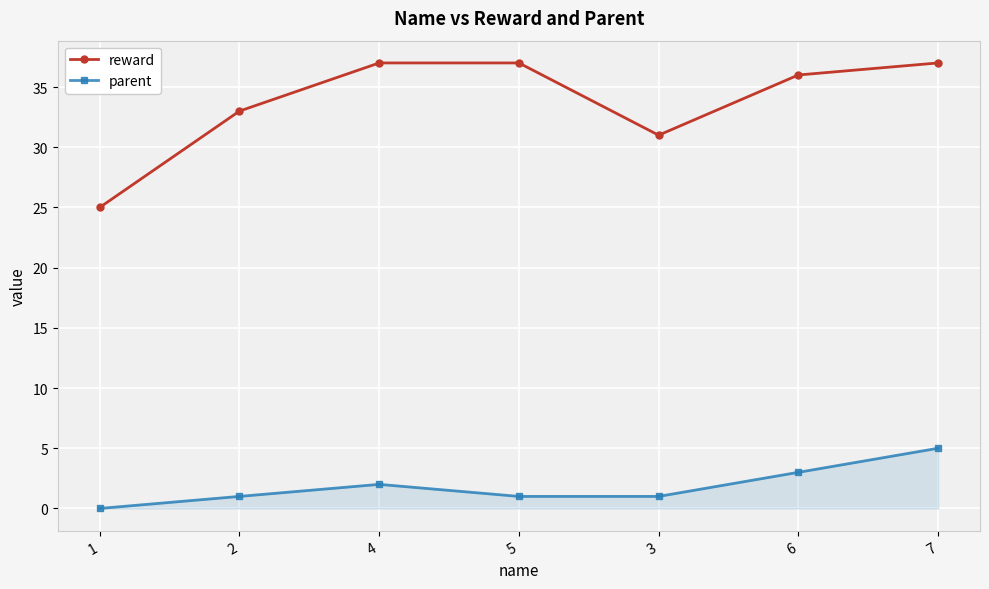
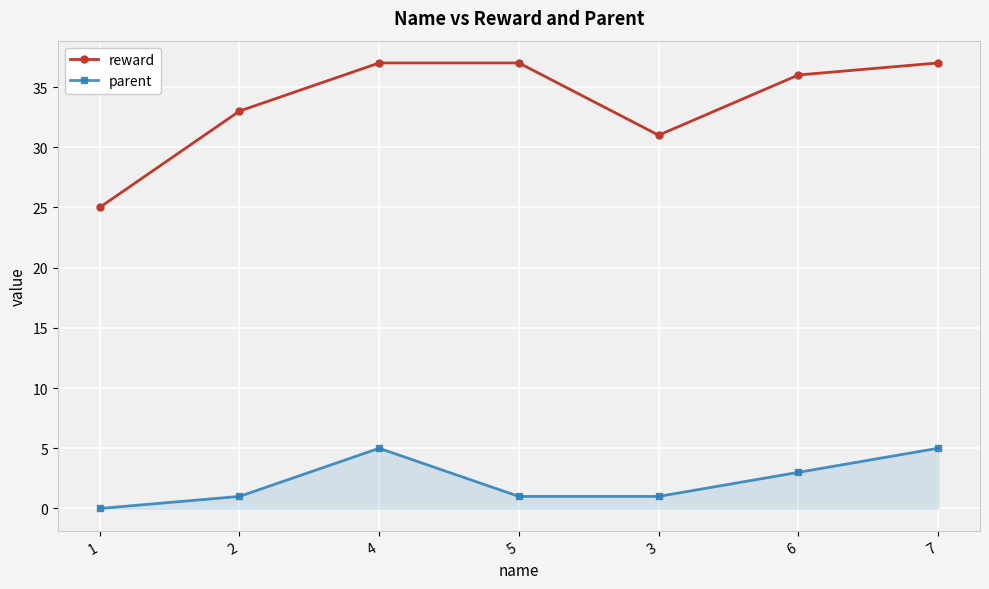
parent, 4: 2 -> 5
